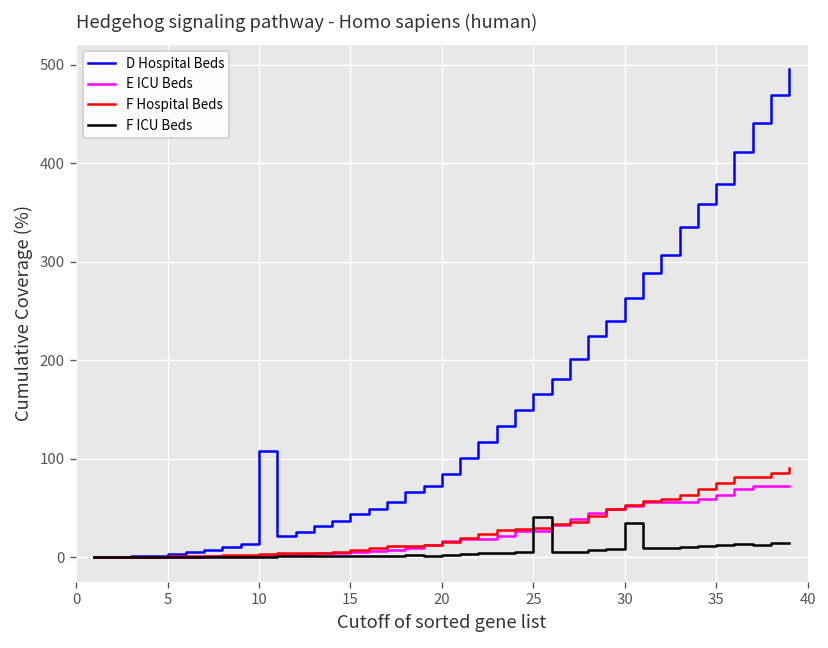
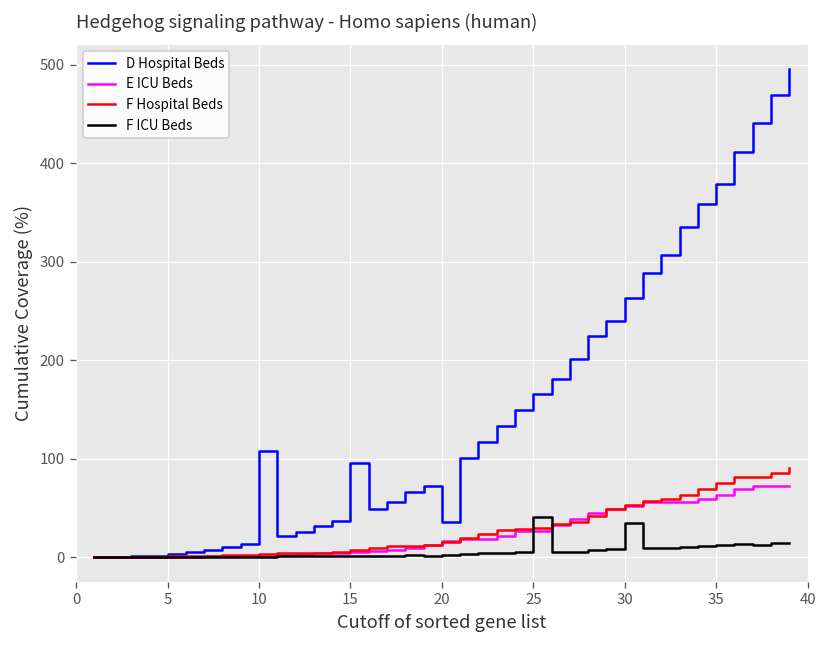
D Hospital Beds, 15: 40 -> 100
D Hospital Beds, 20: 80 -> 40
